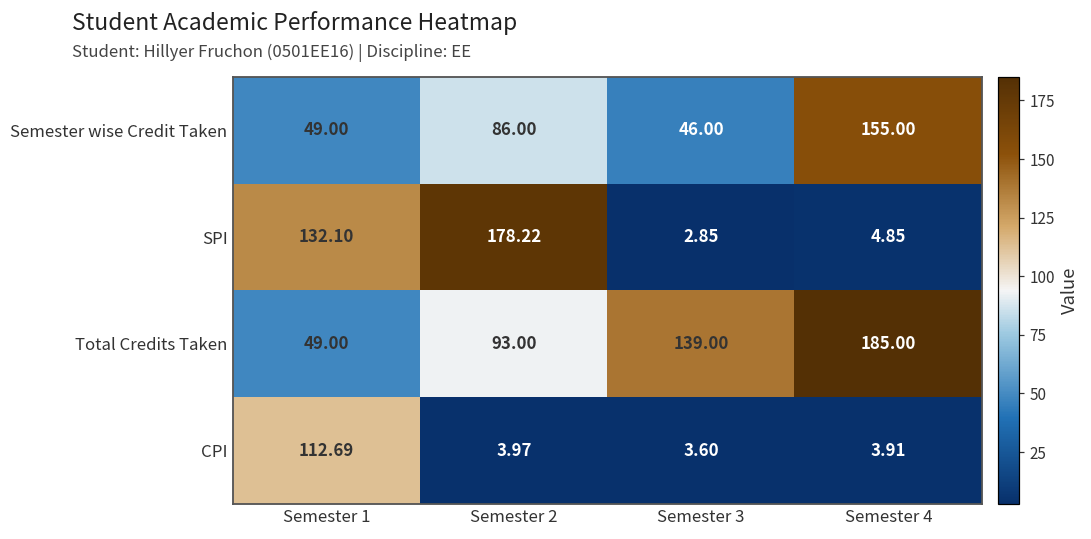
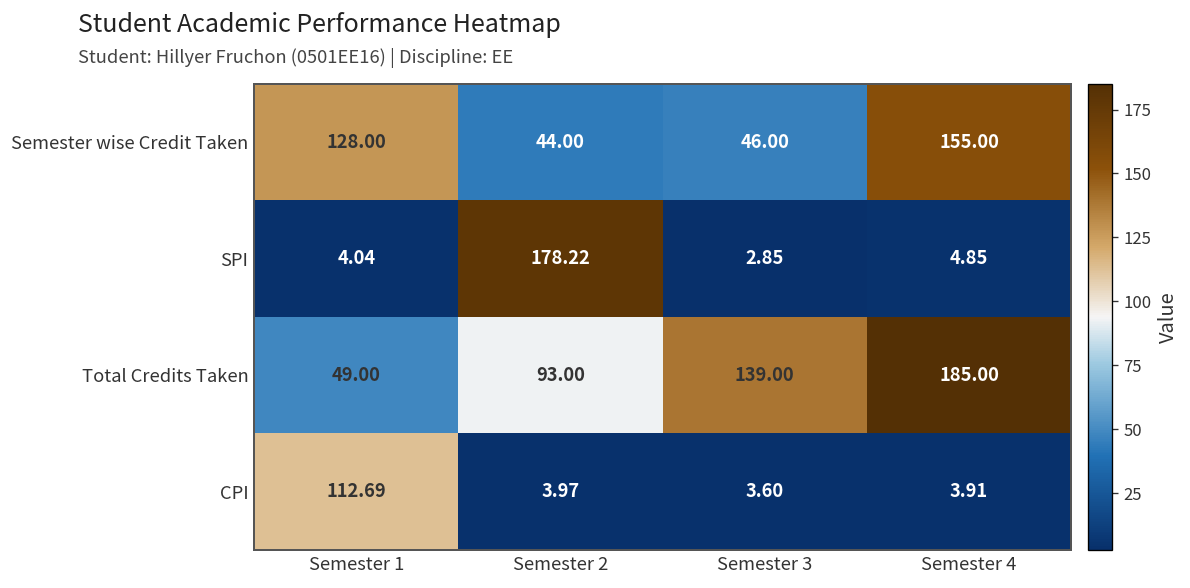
Semester wise Credit Taken, Semester 1: 49.00 -> 128.00
Semester wise Credit Taken, Semester 2: 86.00 -> 44.00
SPI, Semester 1: 132.10 -> 4.04
